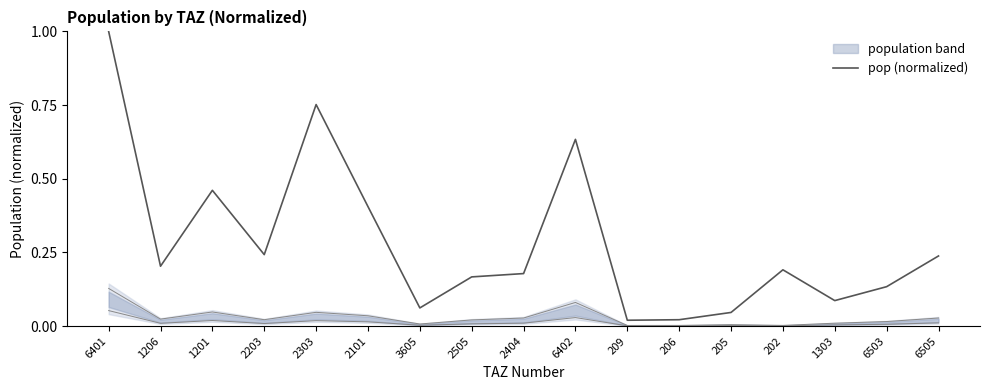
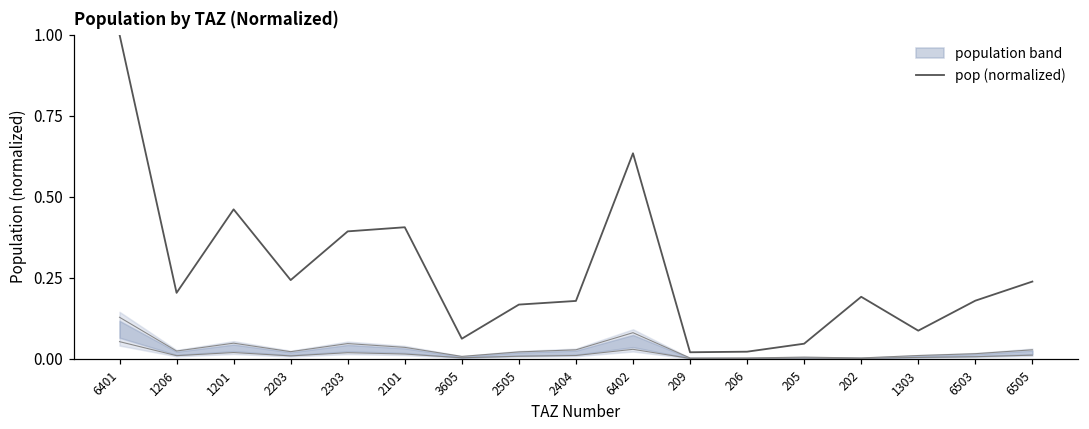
pop (normalized), 2303: 0.75 -> 0.39
pop (normalized), 6503: 0.13 -> 0.18
